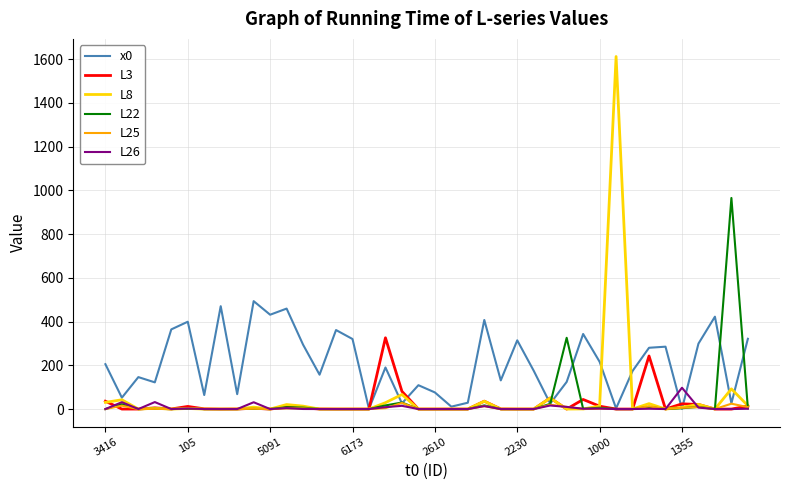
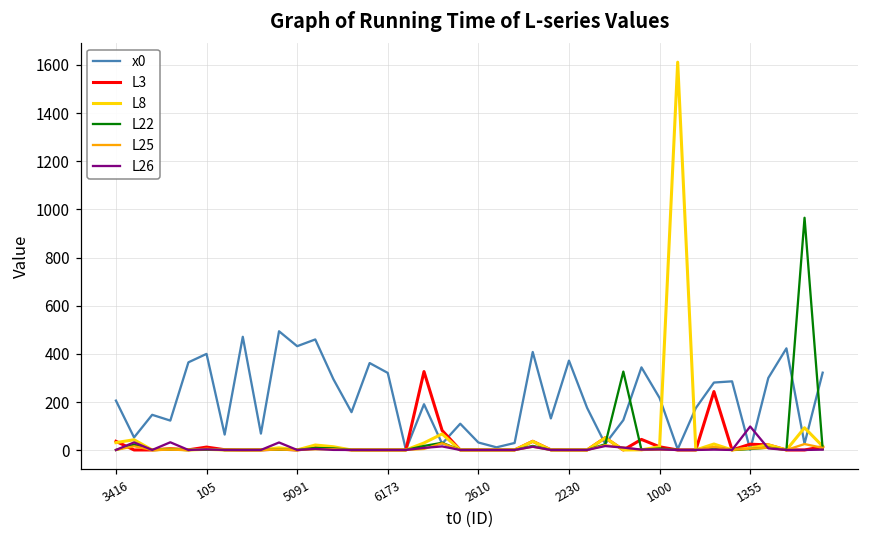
x0, 2610: 80 -> 30
x0, 2230: 320 -> 370
